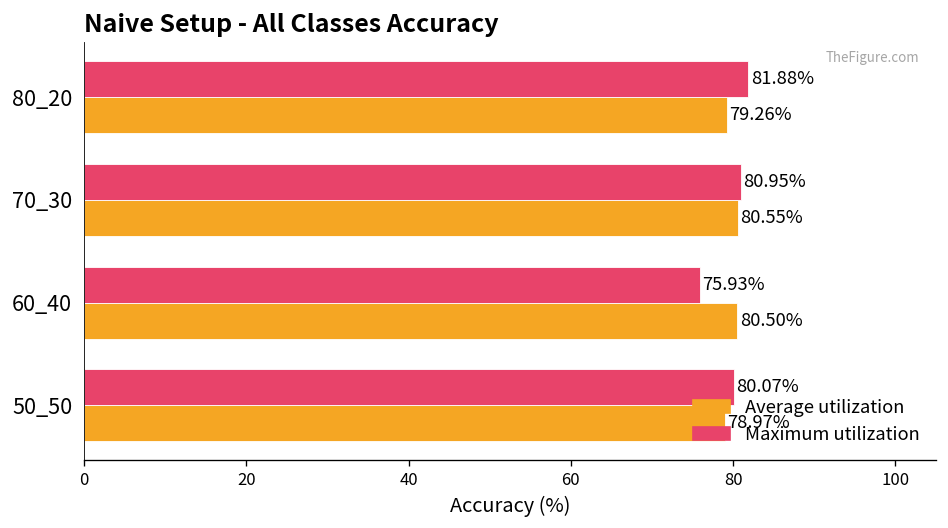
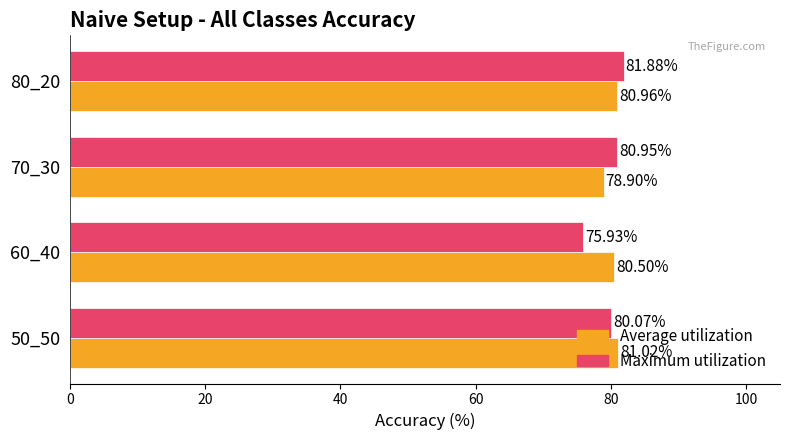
Average utilization, 80_20: 79.26% -> 80.96%
Average utilization, 70_30: 80.55% -> 78.90%
Average utilization, 50_50: 78.97% -> 81.02%
